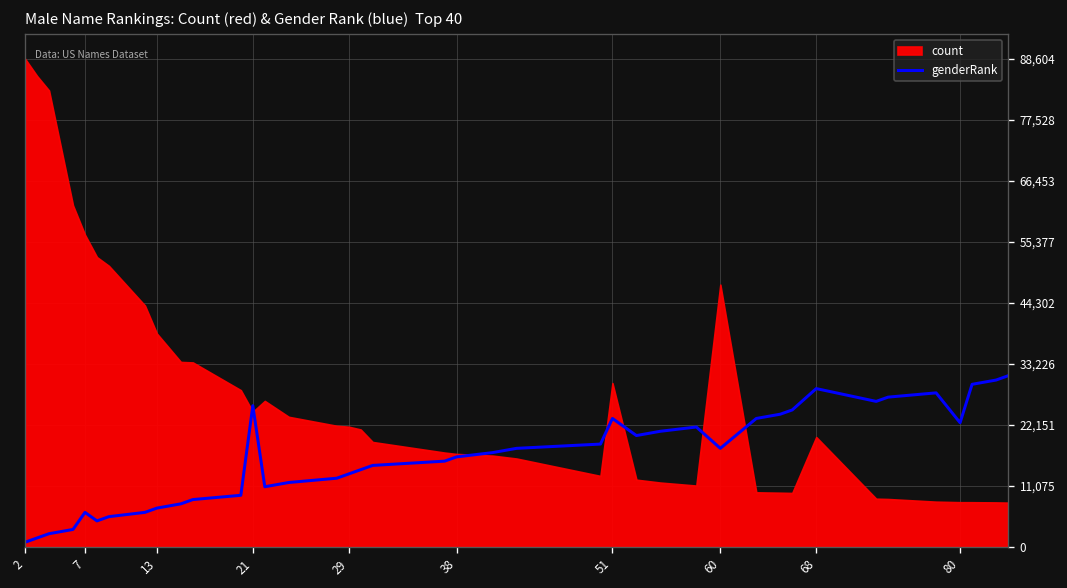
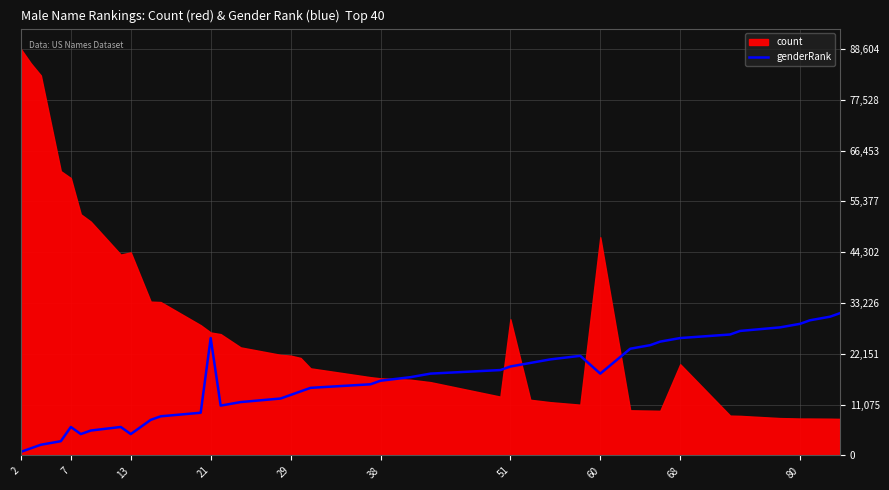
count, 7: 57,000 -> 60,000
genderRank, 13: 7,000 -> 5,000
count, 13: 39,000 -> 44,000
count, 21: 24,000 -> 27,000
genderRank, 51: 23,000 -> 19,000
genderRank, 68: 29,000 -> 26,000
genderRank, 80: 22,000 -> 29,000
